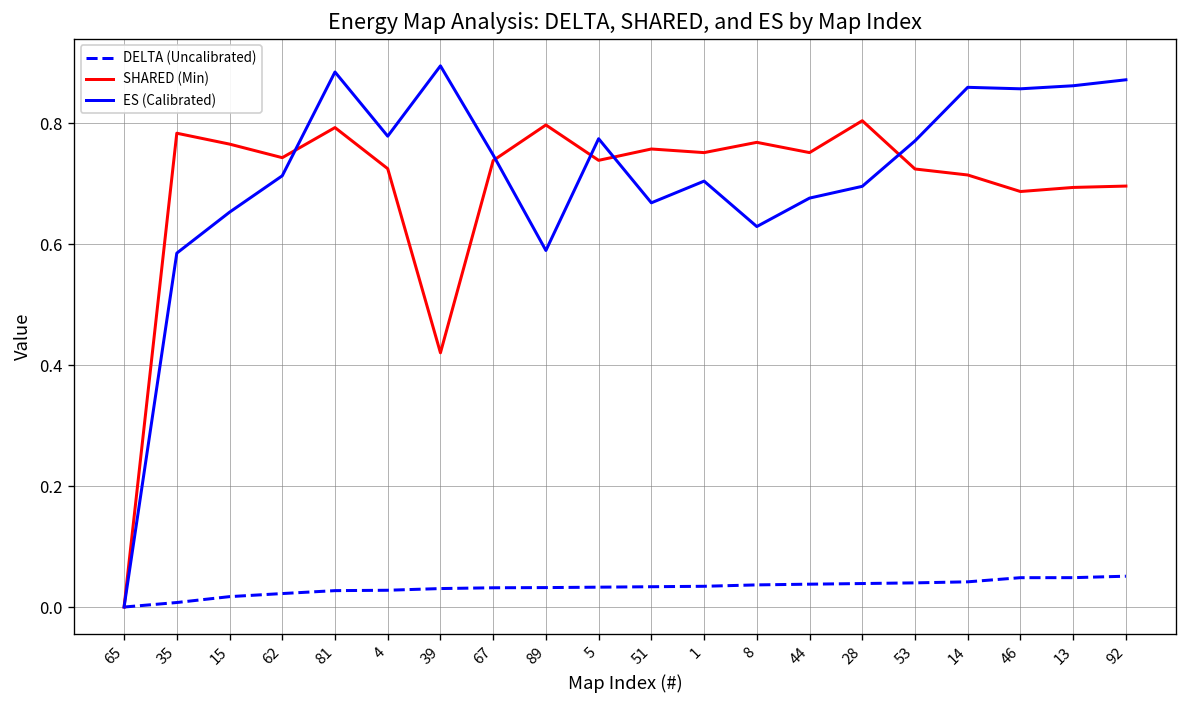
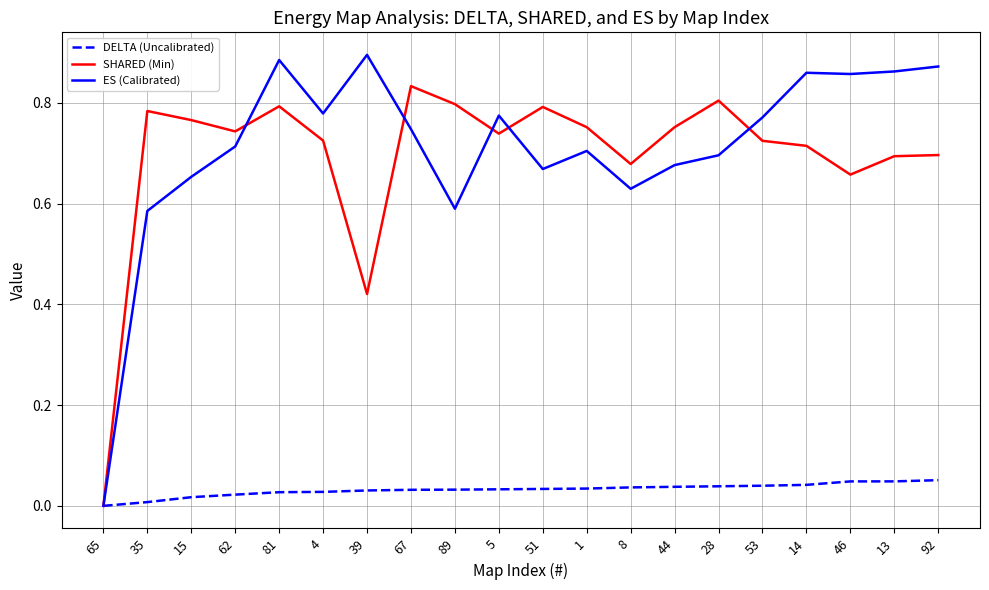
SHARED (Min), 67: 0.74 -> 0.83
SHARED (Min), 51: 0.76 -> 0.79
SHARED (Min), 8: 0.77 -> 0.68
SHARED (Min), 46: 0.69 -> 0.66
